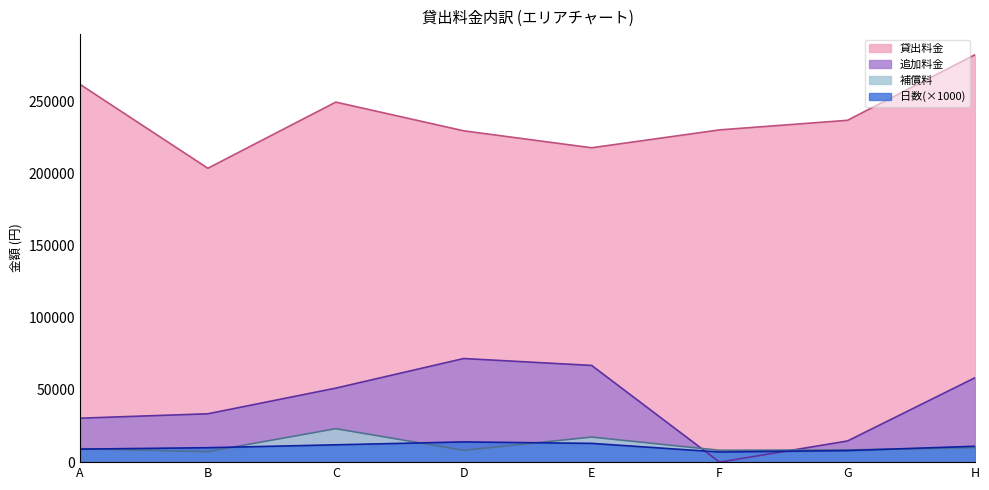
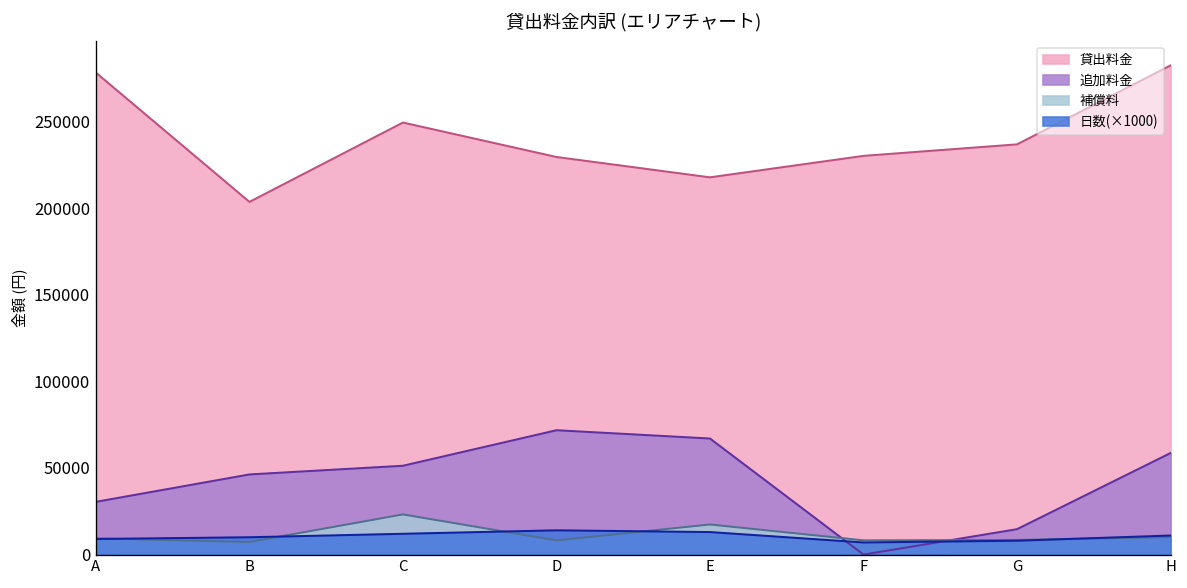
貸出料金, A: 262000 -> 278000
追加料金, B: 33000 -> 46000
